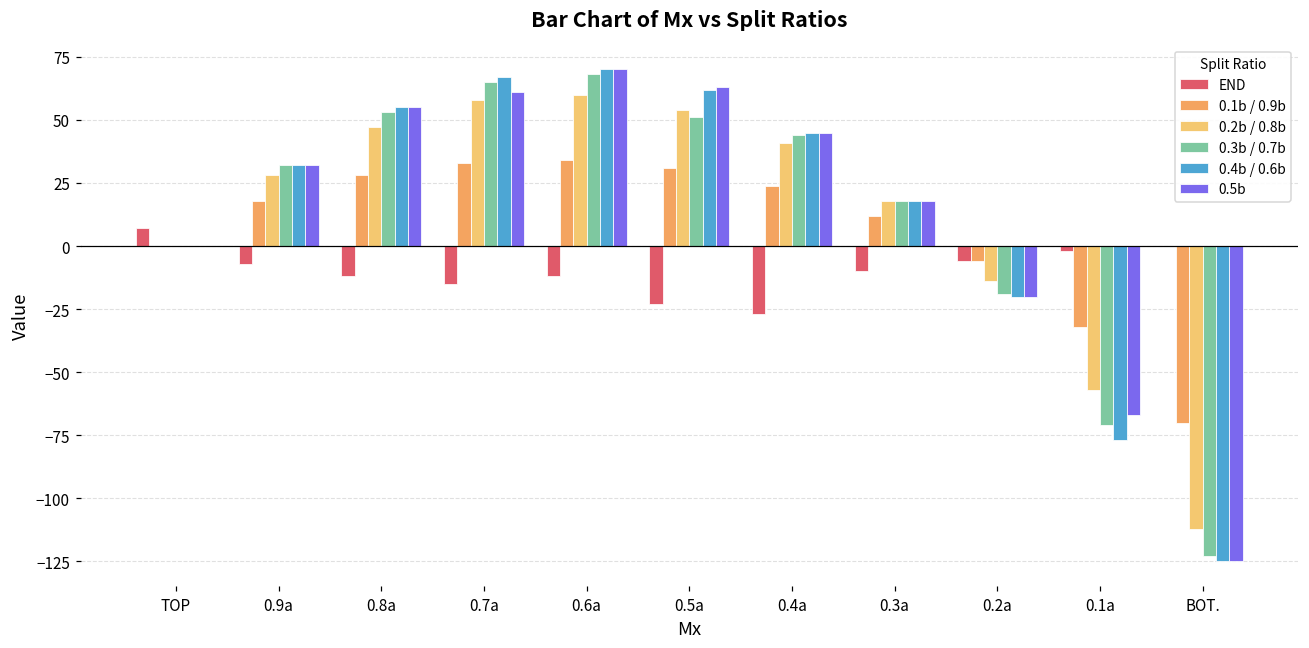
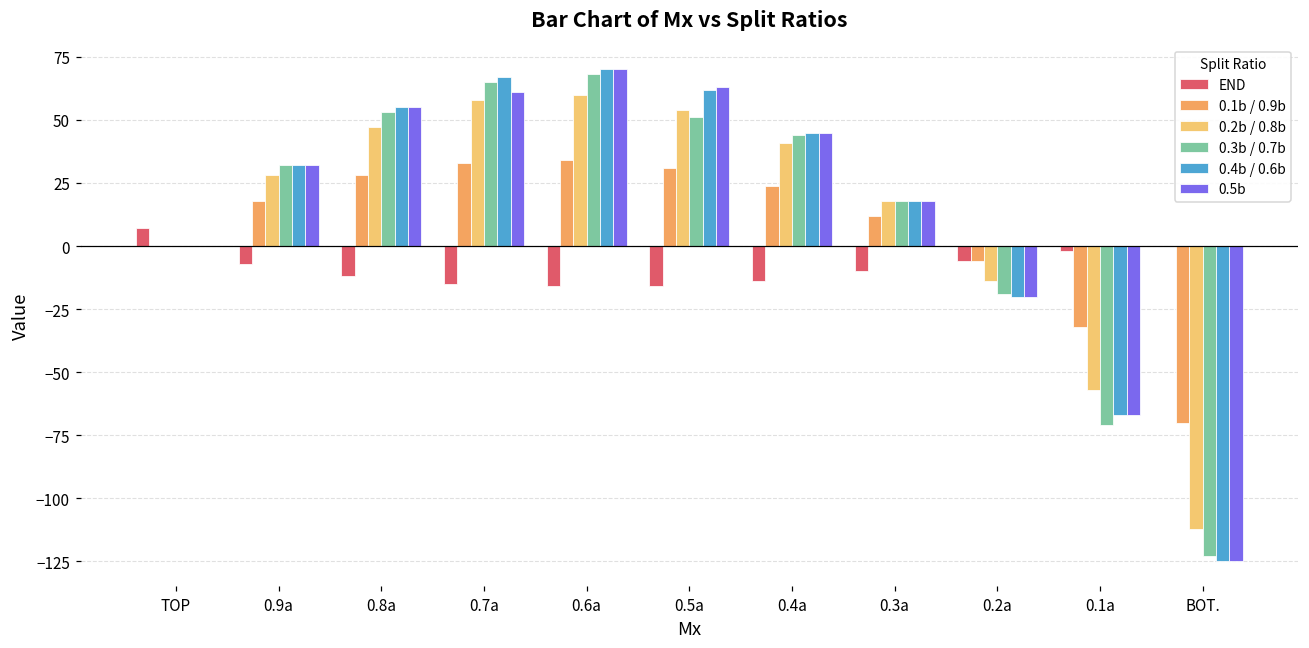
END, 0.6a: -12 -> -16
END, 0.5a: -23 -> -16
END, 0.4a: -27 -> -14
0.4b / 0.6b, 0.1a: -77 -> -67
